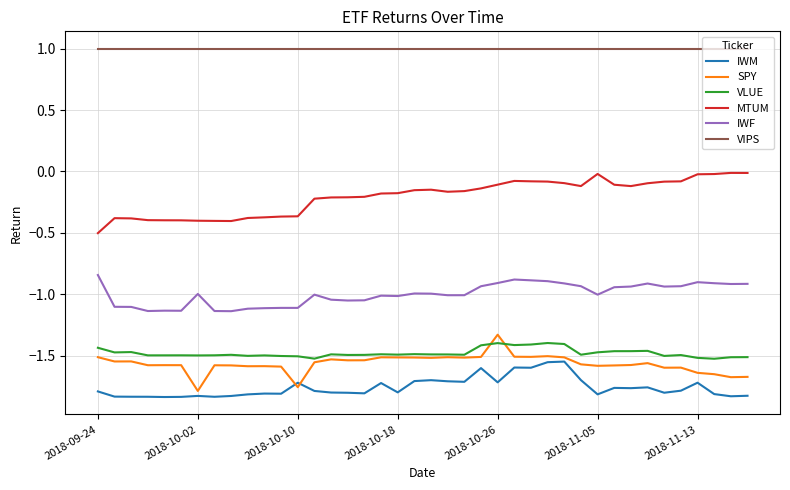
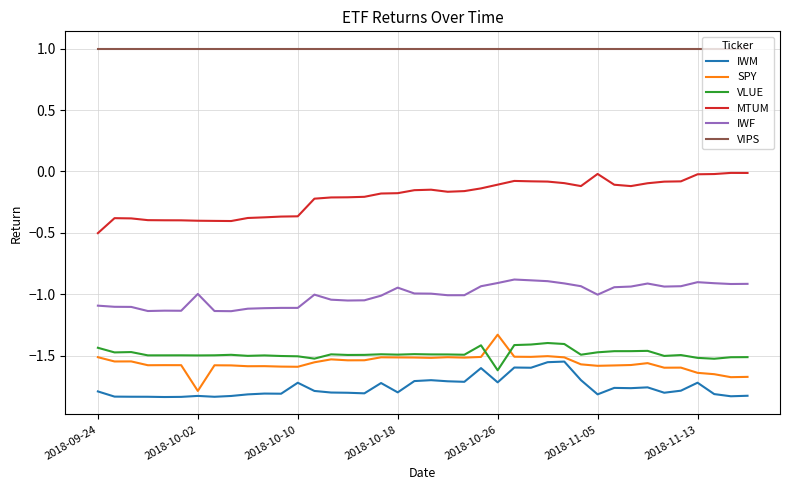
IWF, 2018-09-24: -0.84 -> -1.09
SPY, 2018-10-10: -1.76 -> -1.59
IWF, 2018-10-18: -1.01 -> -0.95
VLUE, 2018-10-26: -1.40 -> -1.62
